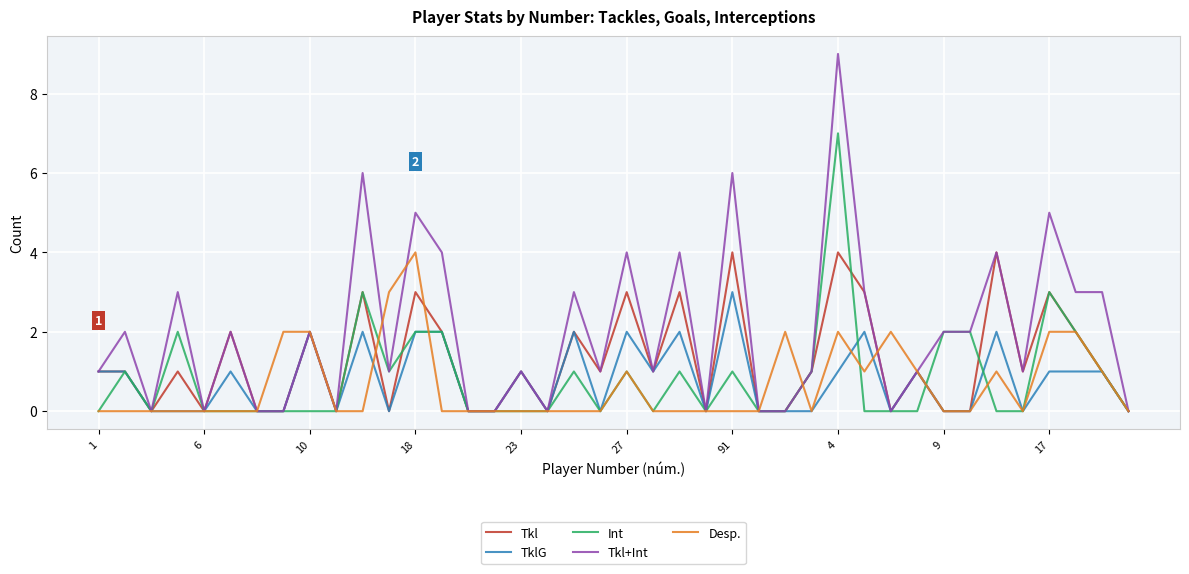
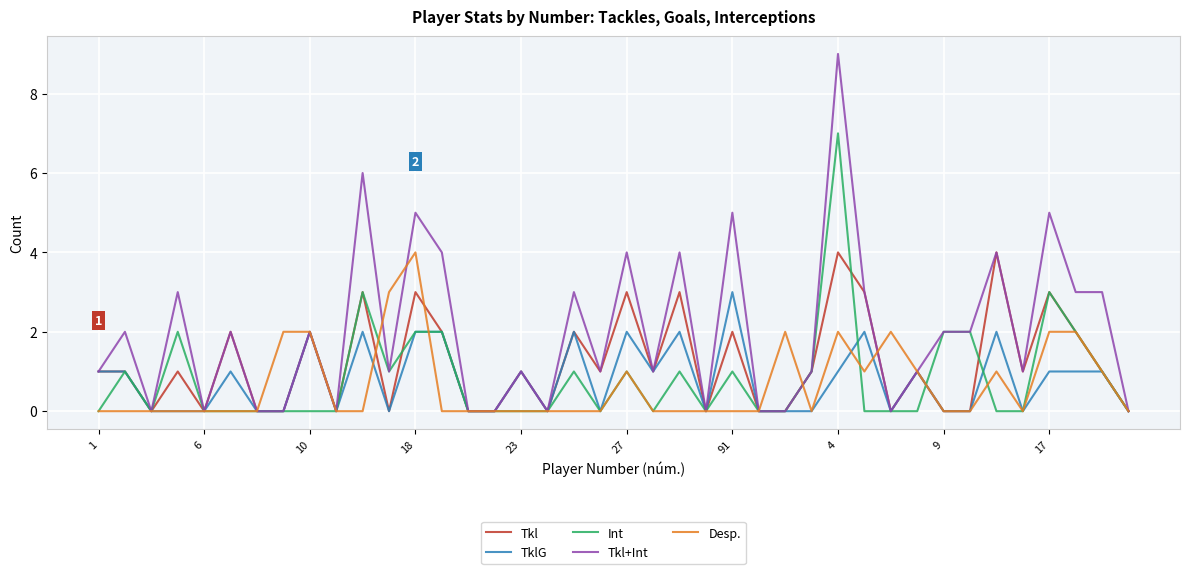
Tkl, 91: 4 -> 2
Tkl+Int, 91: 6 -> 5
